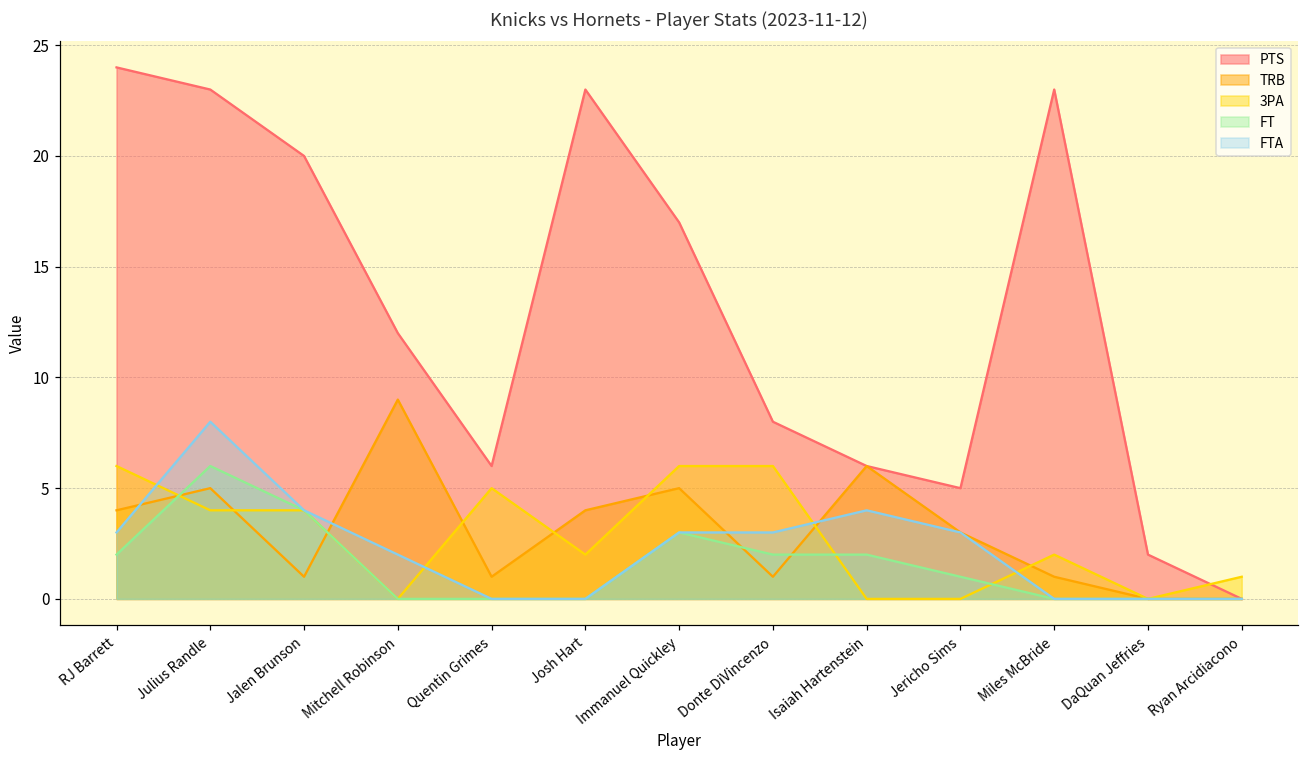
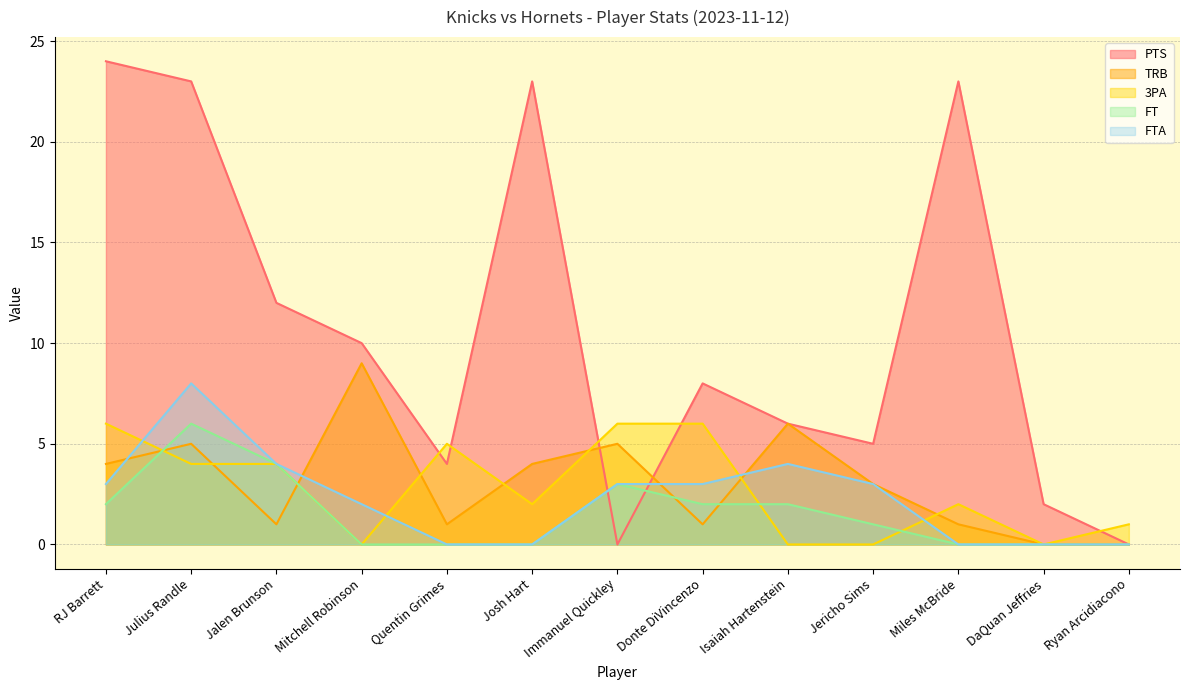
PTS, Jalen Brunson: 20 -> 12
PTS, Mitchell Robinson: 12 -> 10
PTS, Quentin Grimes: 6 -> 4
PTS, Immanuel Quickley: 17 -> 0
